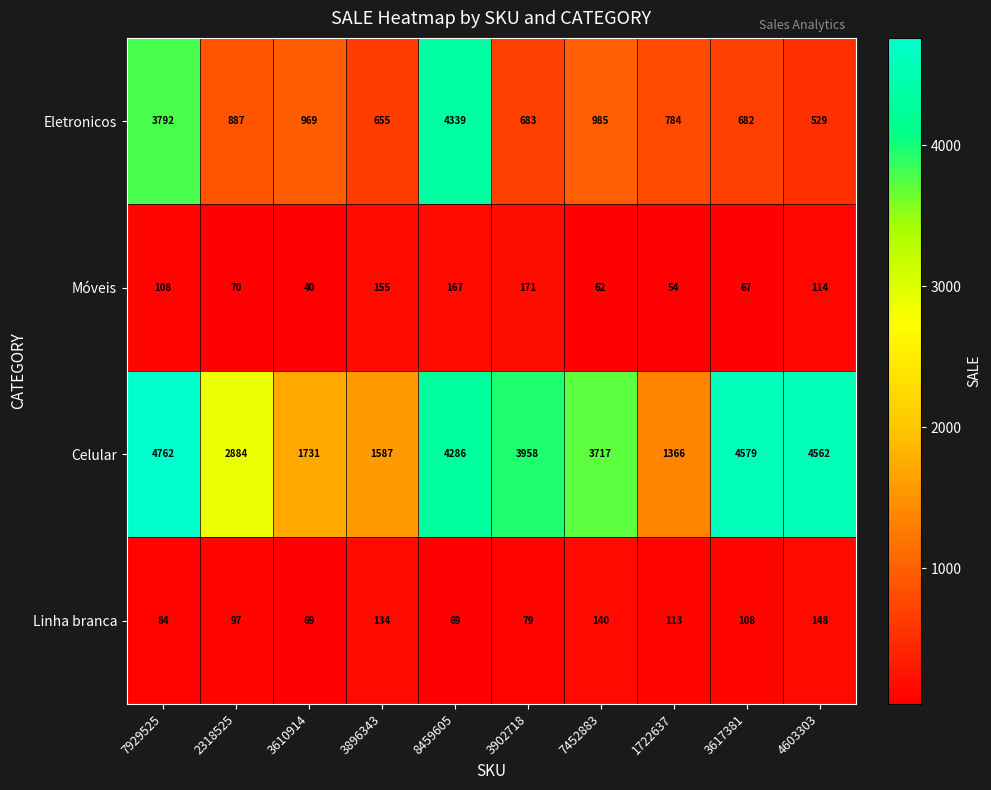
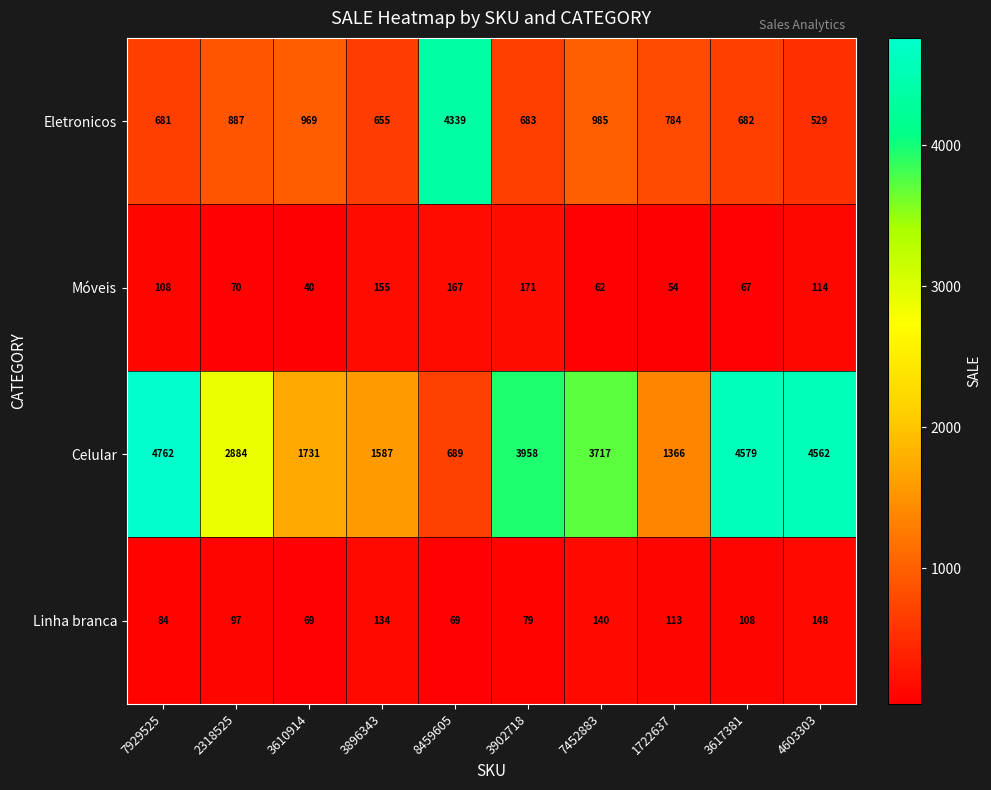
Eletronicos, 7929525: 3792 -> 681
Celular, 8459605: 4286 -> 689
